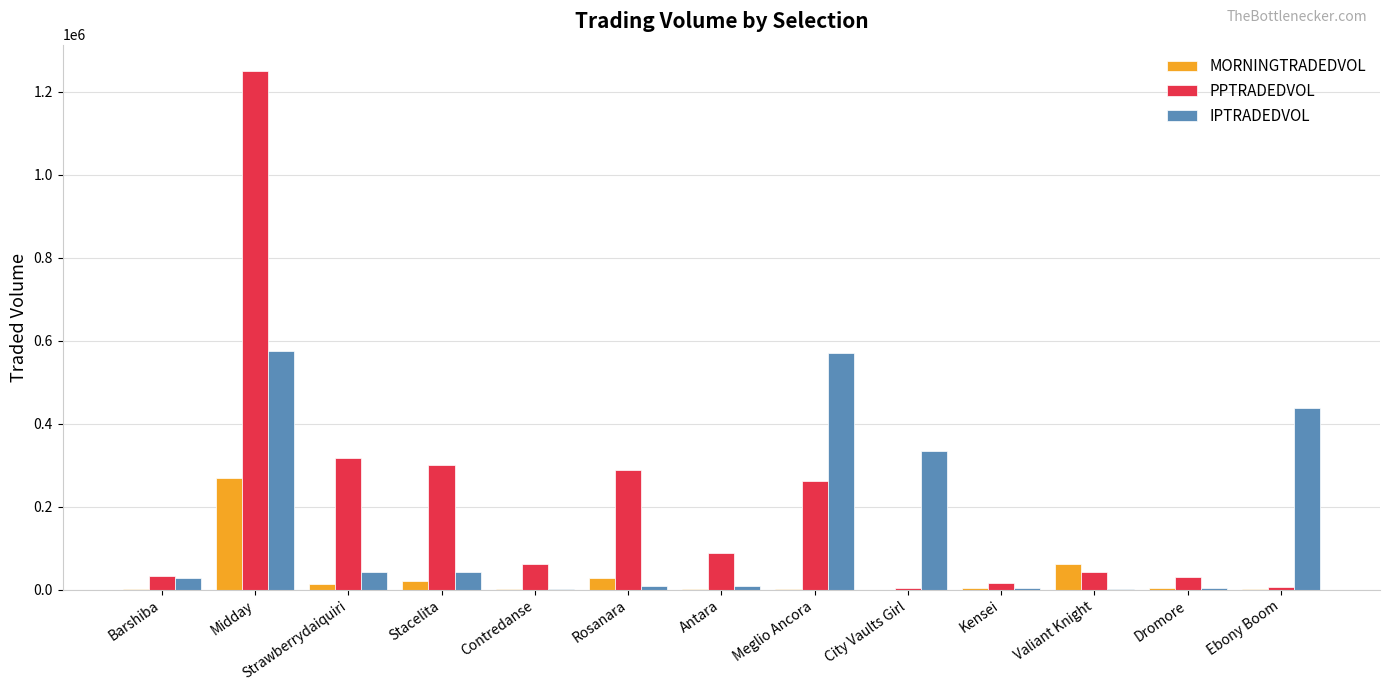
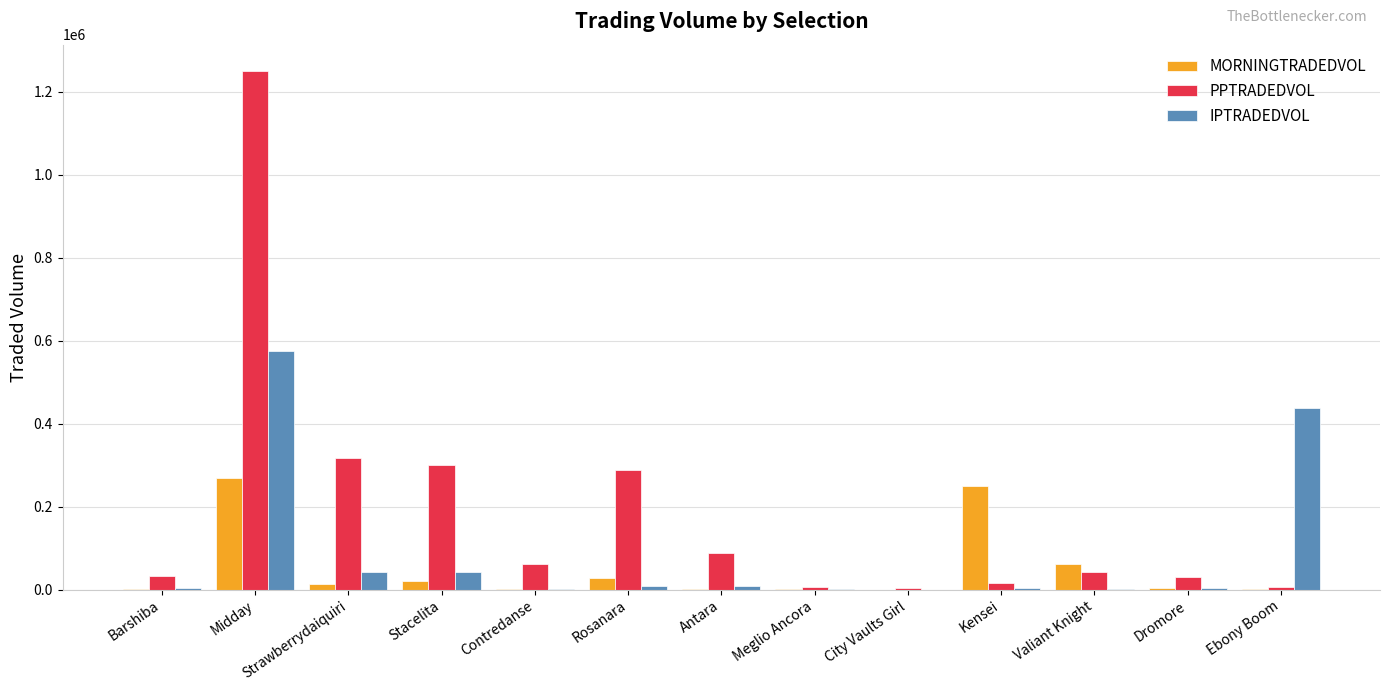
IPTRADEDVOL, Barshiba: 30000 -> 0
PPTRADEDVOL, Meglio Ancora: 260000 -> 10000
IPTRADEDVOL, Meglio Ancora: 570000 -> 0
IPTRADEDVOL, City Vaults Girl: 330000 -> 0
MORNINGTRADEDVOL, Kensei: 0 -> 250000
